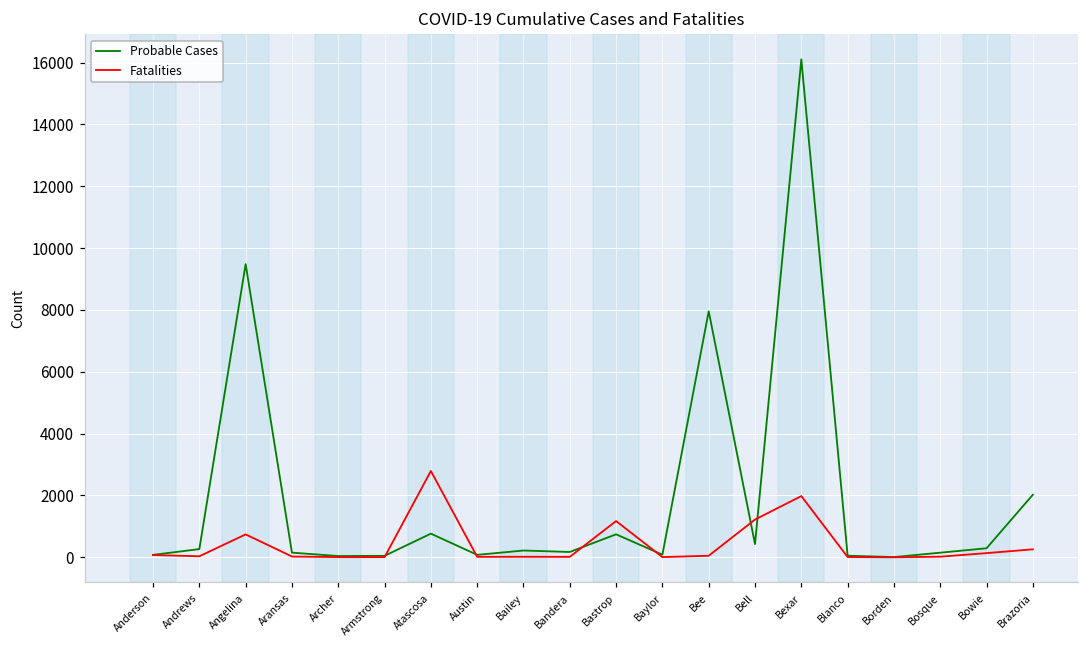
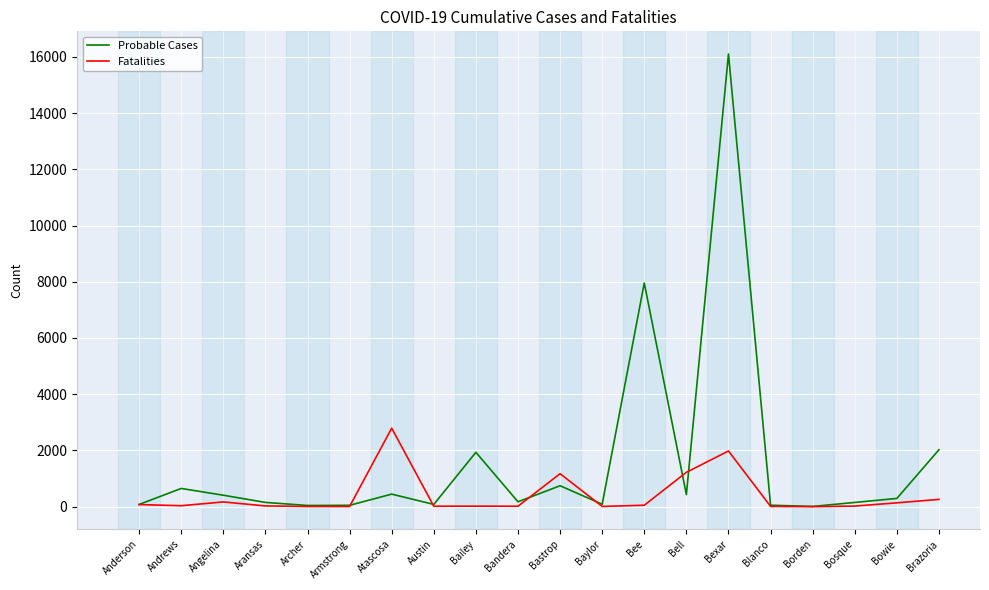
Probable Cases, Andrews: 300 -> 600
Probable Cases, Angelina: 9500 -> 400
Fatalities, Angelina: 700 -> 200
Probable Cases, Atascosa: 800 -> 400
Probable Cases, Bailey: 200 -> 1900
